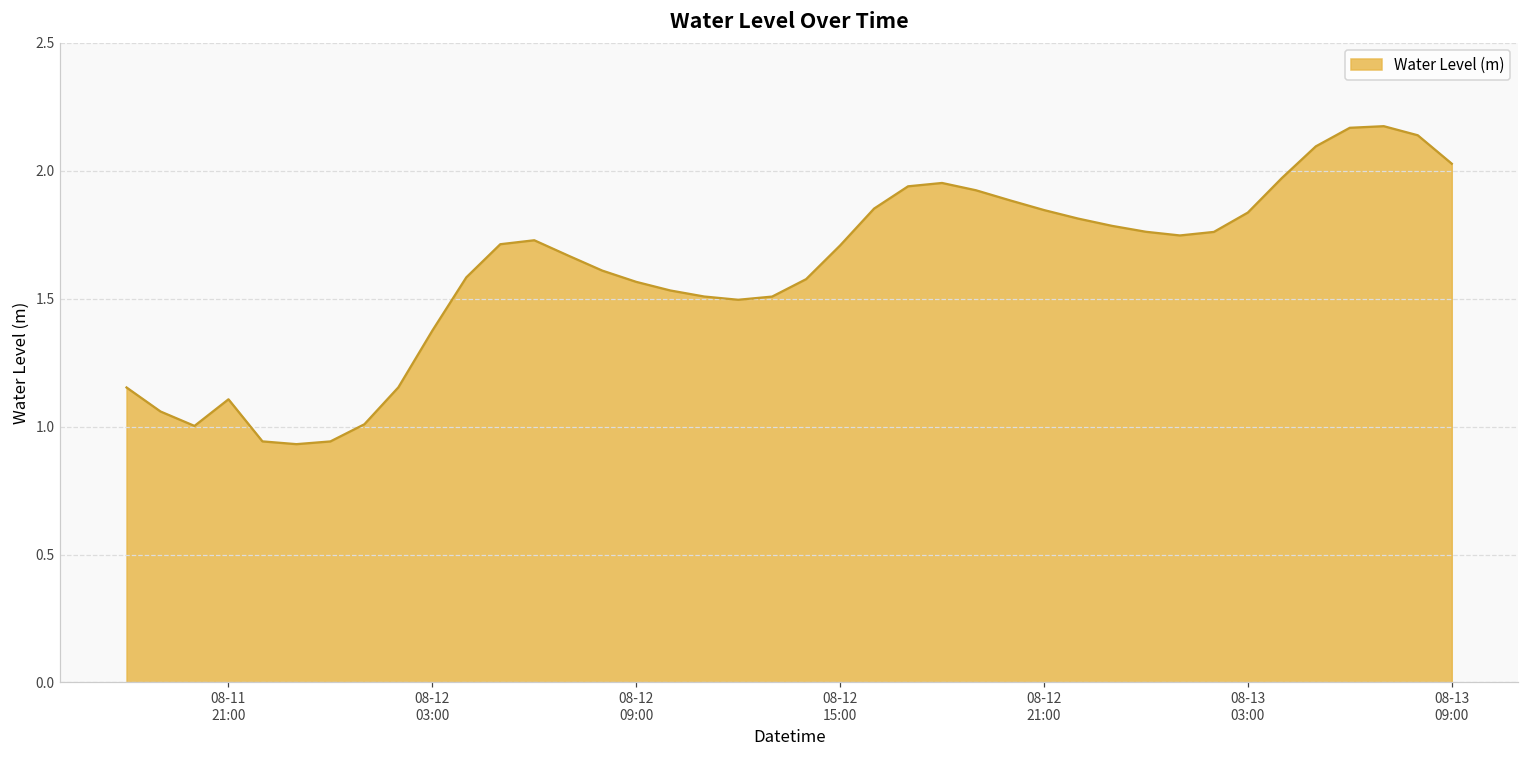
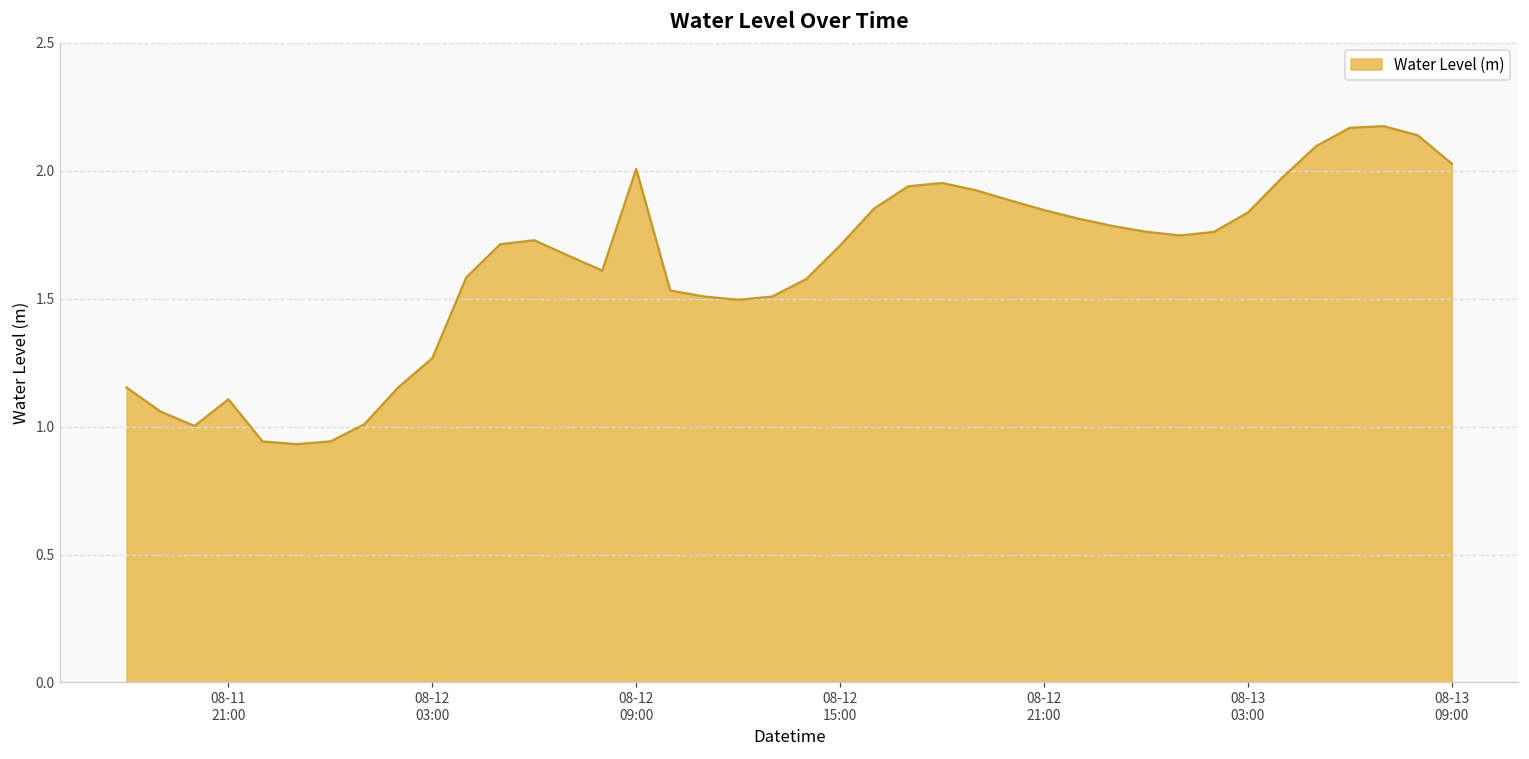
08-12 03:00: 1.37 -> 1.27
08-12 09:00: 1.57 -> 2.01
